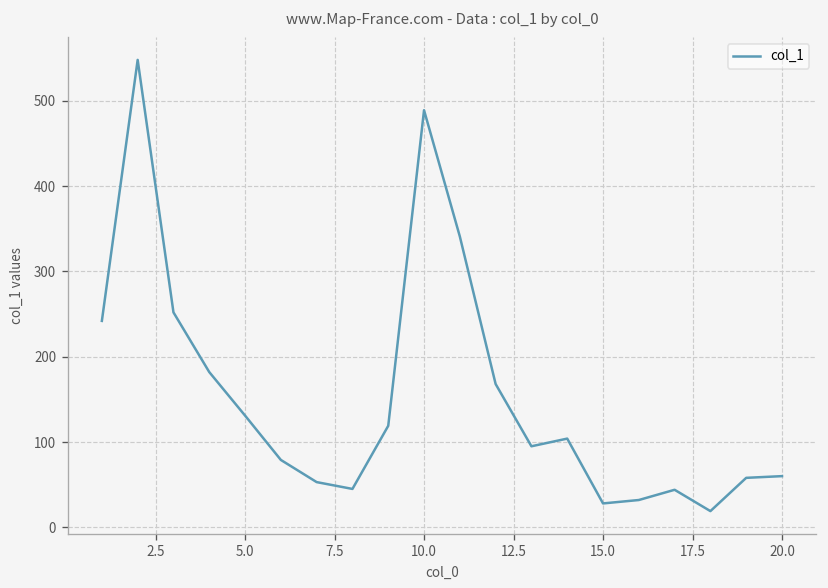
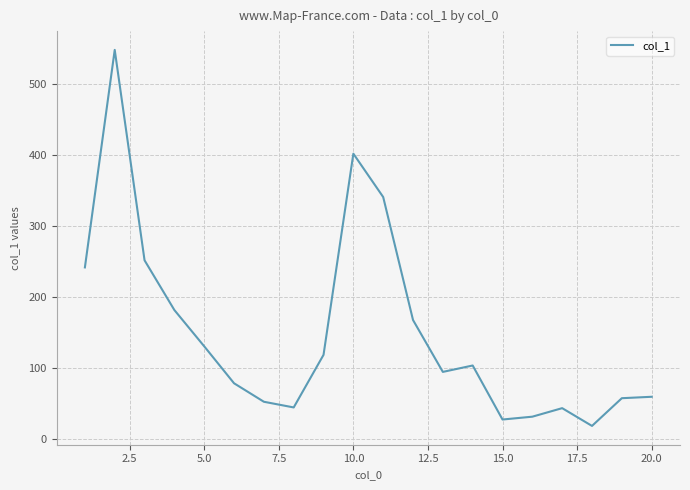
10.0: 490 -> 400
